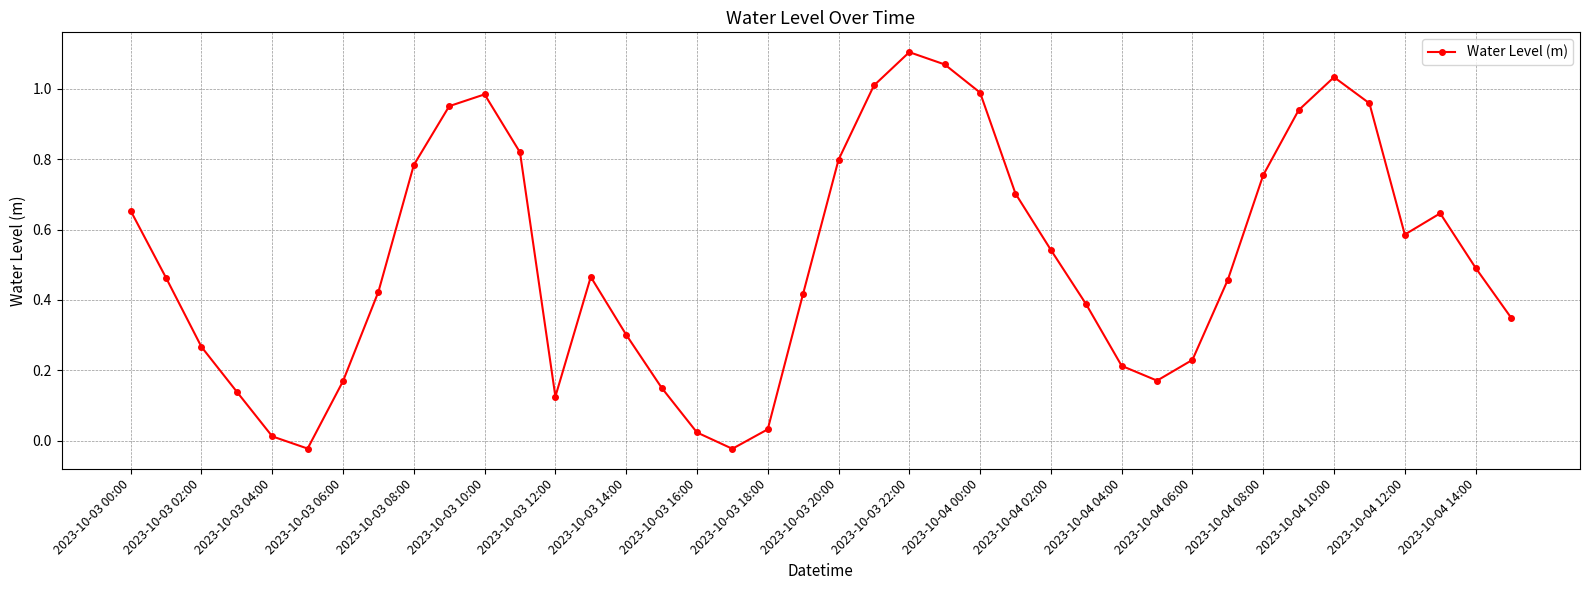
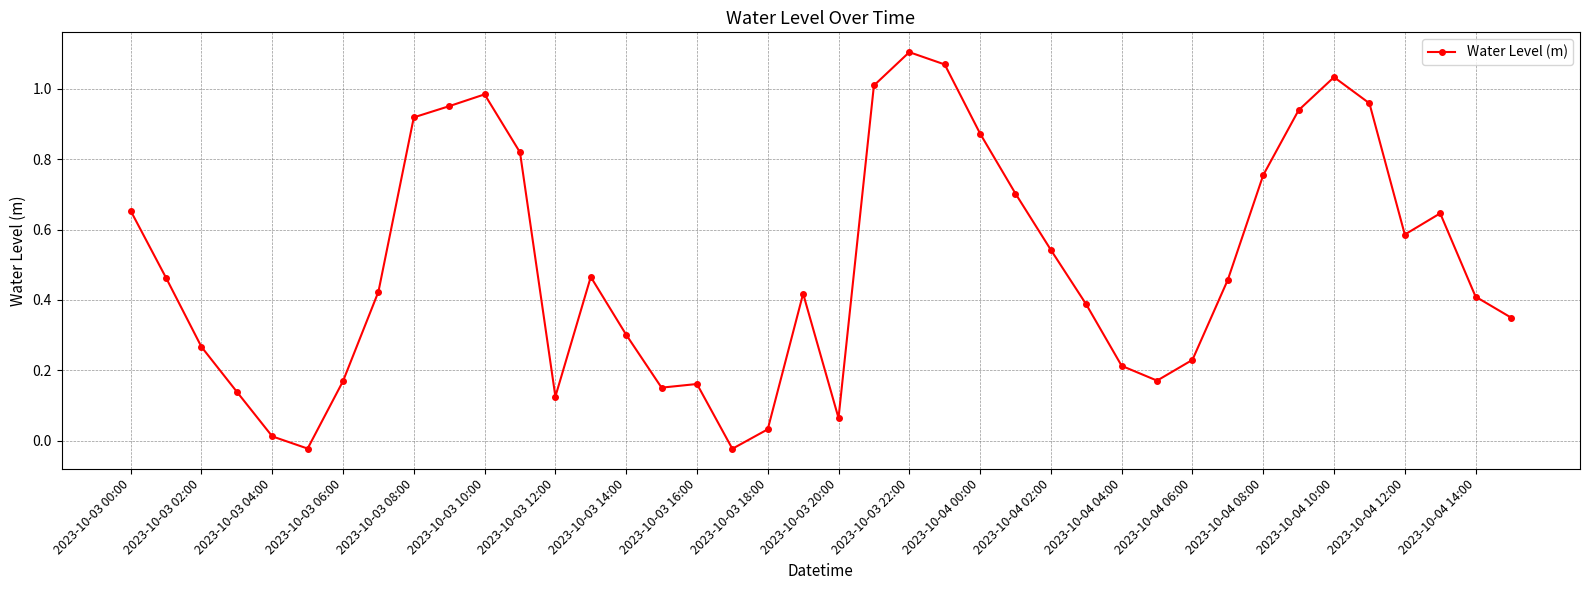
2023-10-03 08:00: 0.78 -> 0.92
2023-10-03 16:00: 0.02 -> 0.16
2023-10-03 20:00: 0.80 -> 0.06
2023-10-04 00:00: 0.99 -> 0.87
2023-10-04 14:00: 0.49 -> 0.41
